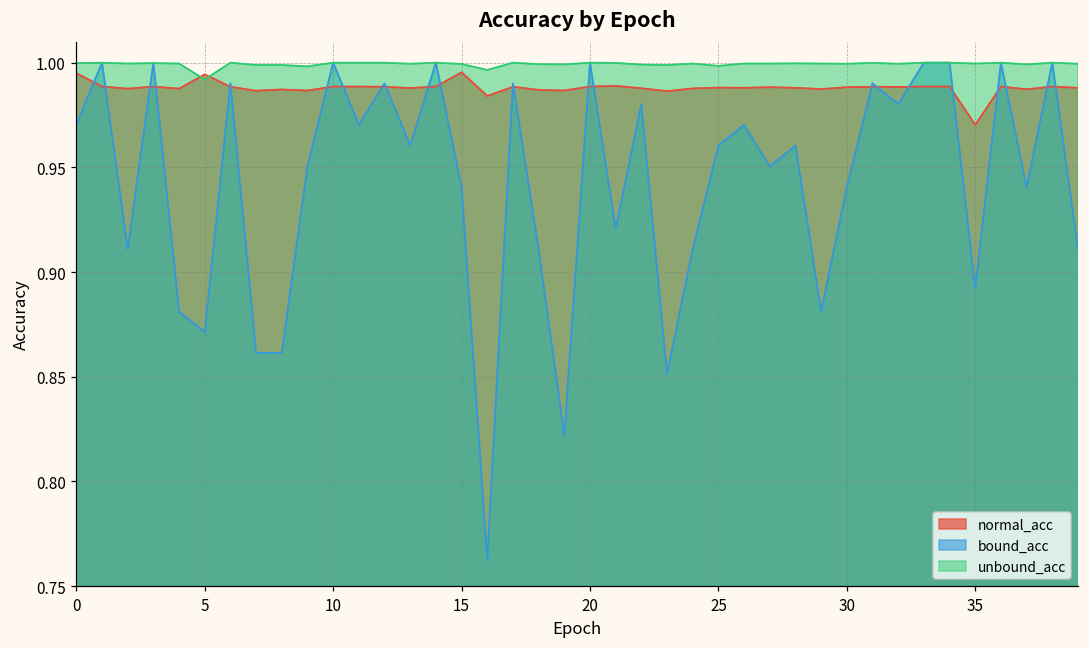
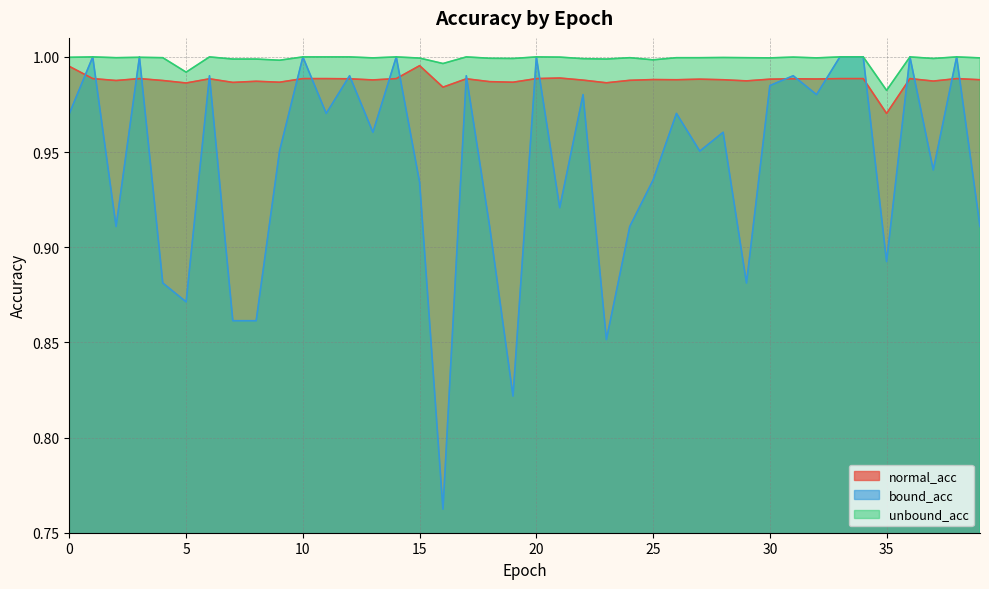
normal_acc, 5: 0.994 -> 0.986
bound_acc, 15: 0.941 -> 0.934
bound_acc, 25: 0.960 -> 0.935
bound_acc, 30: 0.941 -> 0.985
unbound_acc, 35: 1.000 -> 0.982
